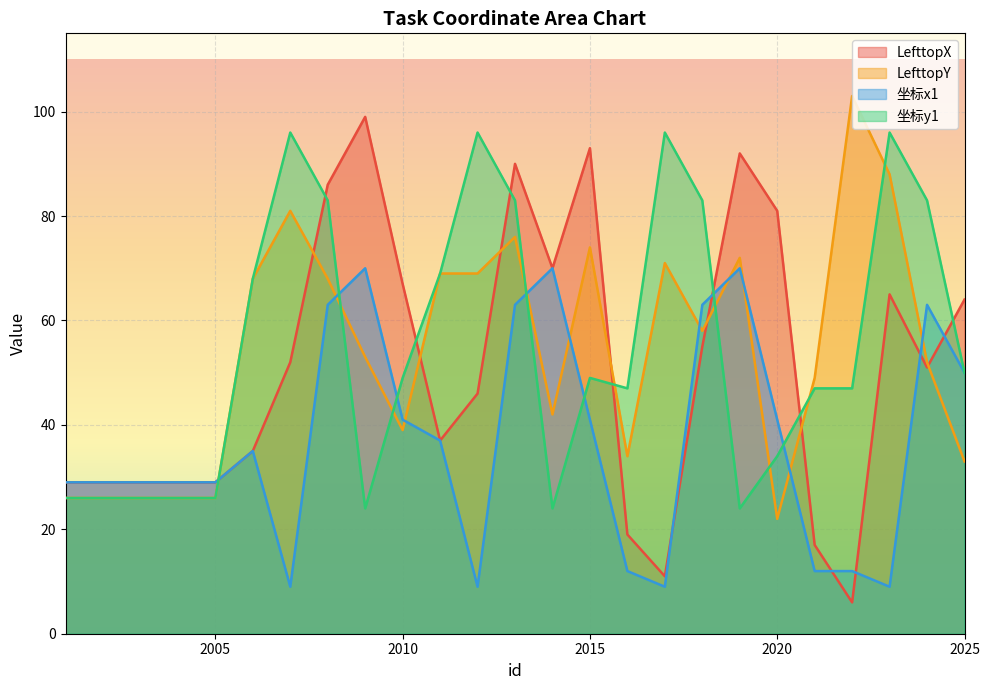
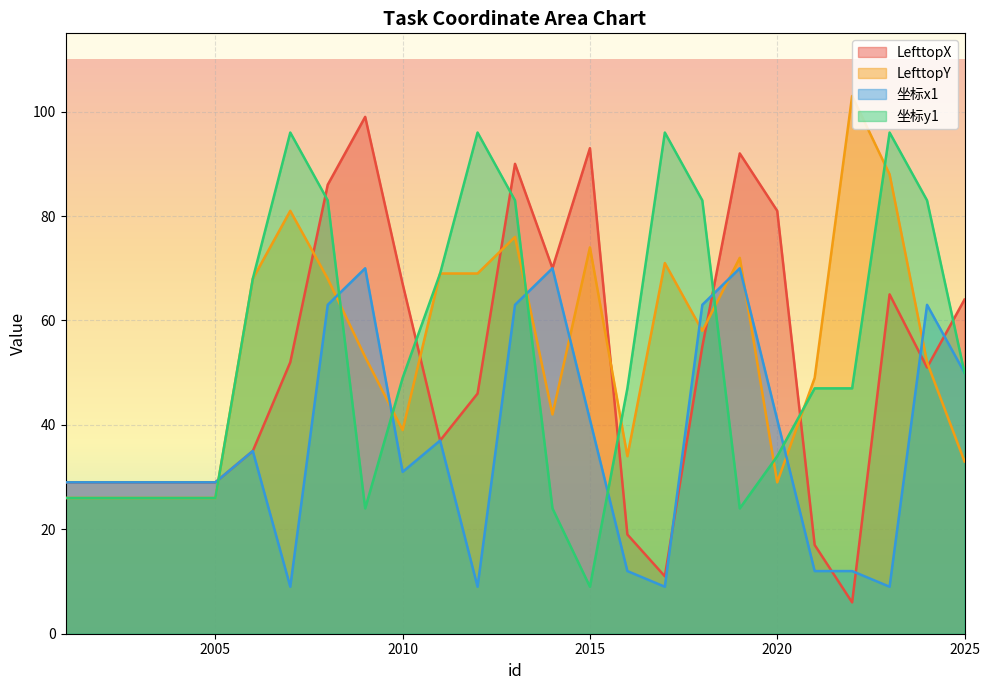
坐标x1, 2010: 41 -> 31
坐标y1, 2015: 49 -> 9
LefttopY, 2020: 22 -> 29
